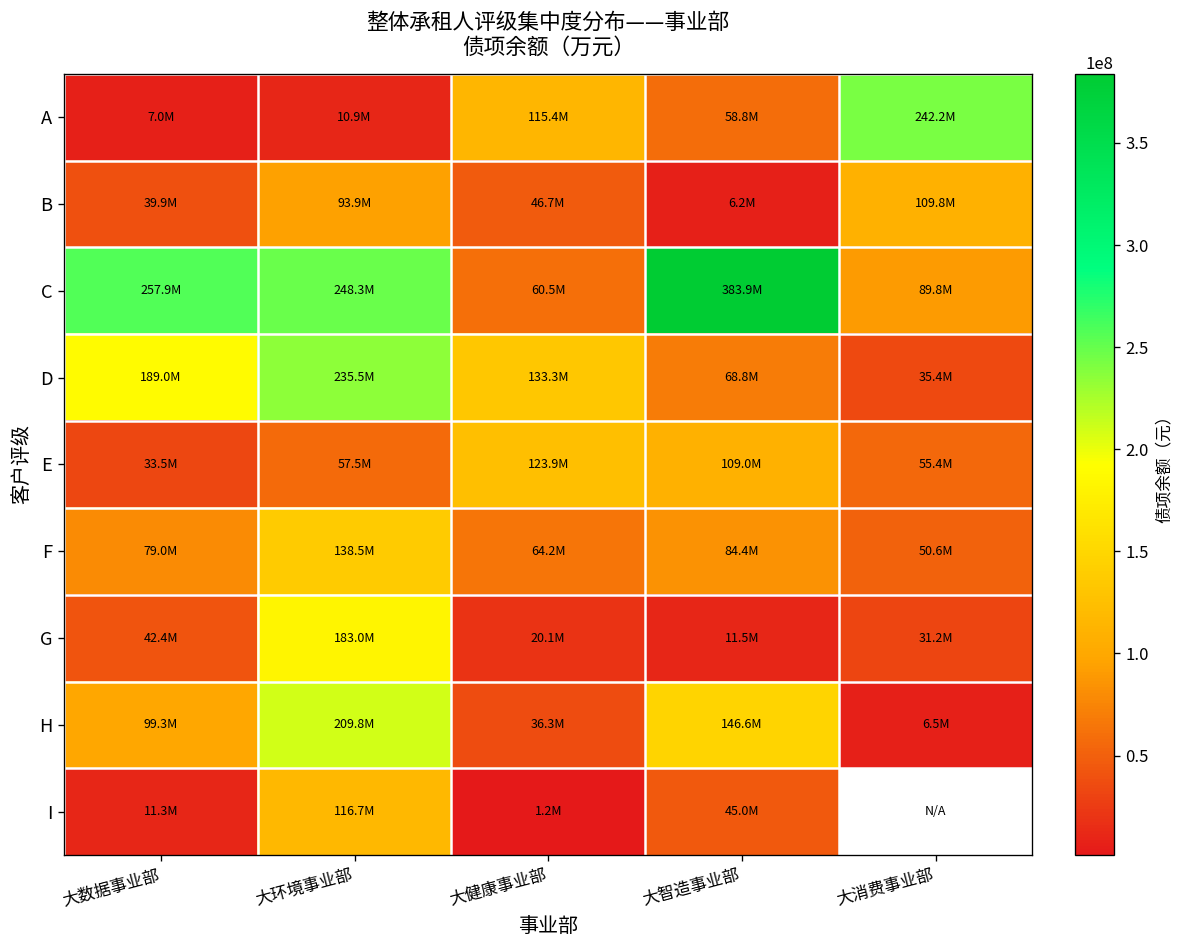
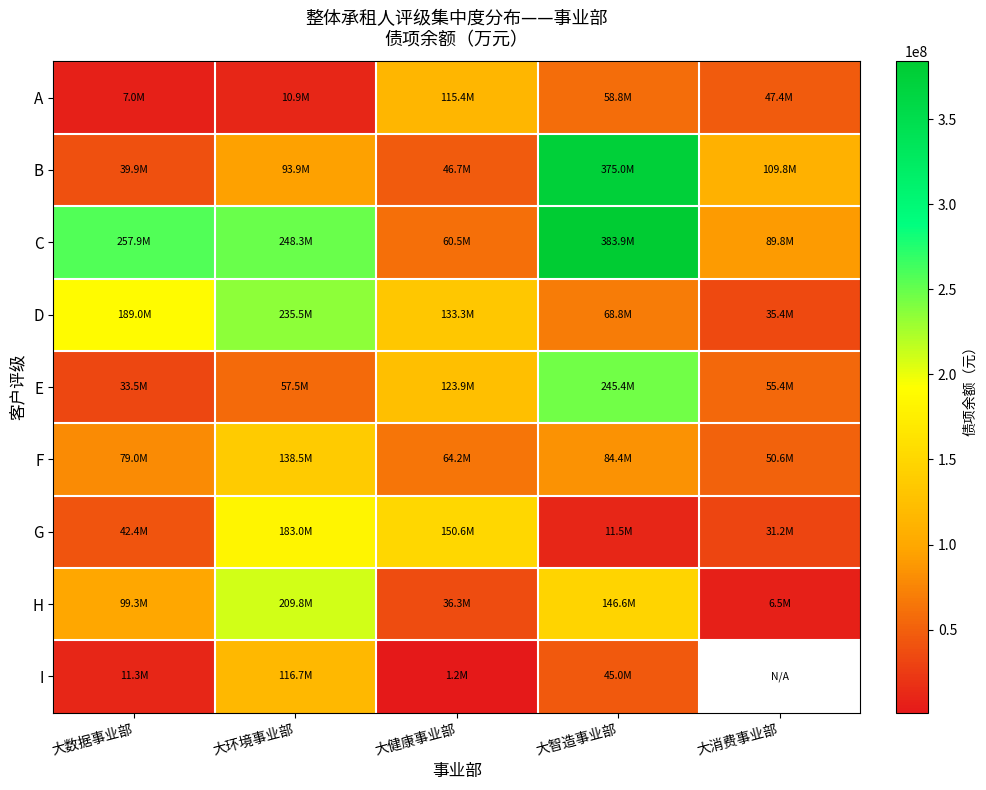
A, 大消费事业部: 242.2M -> 47.4M
B, 大智造事业部: 6.2M -> 375.0M
E, 大智造事业部: 109.0M -> 245.4M
G, 大健康事业部: 20.1M -> 150.6M
